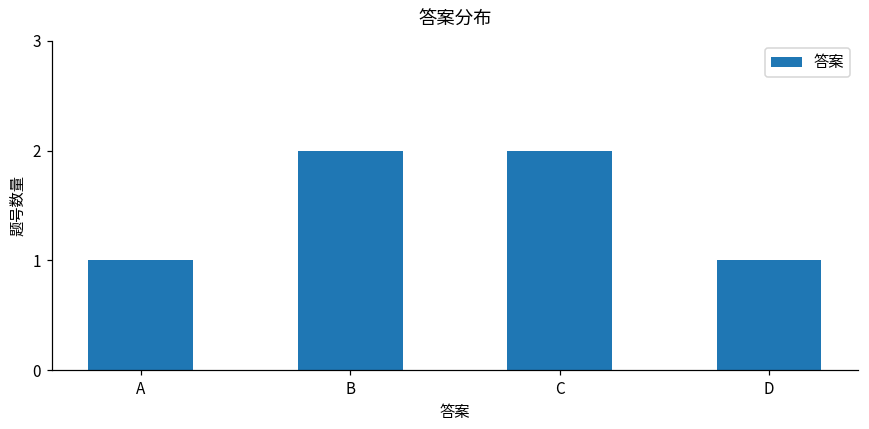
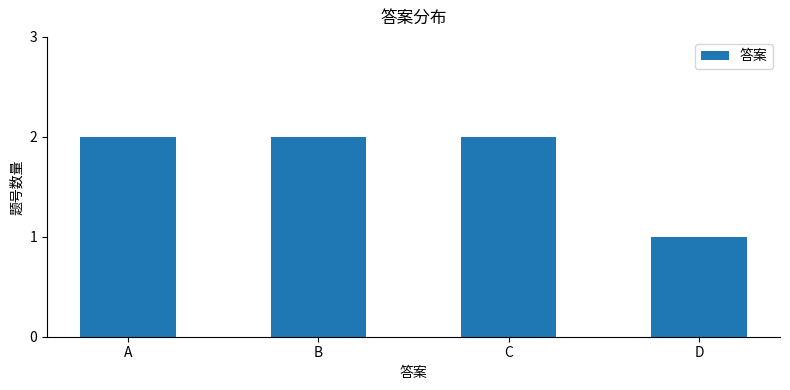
A: 1 -> 2
